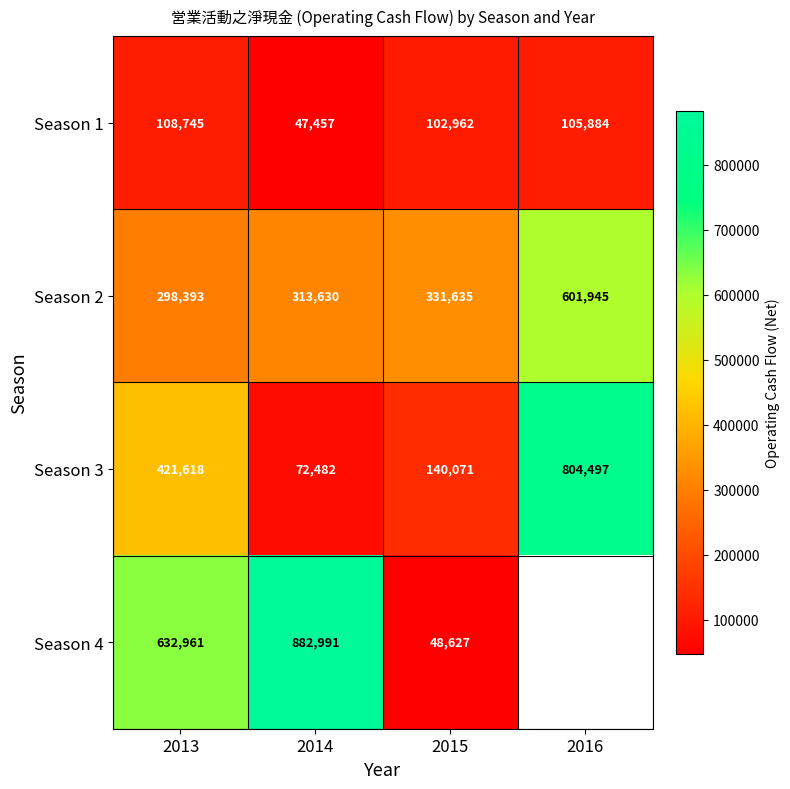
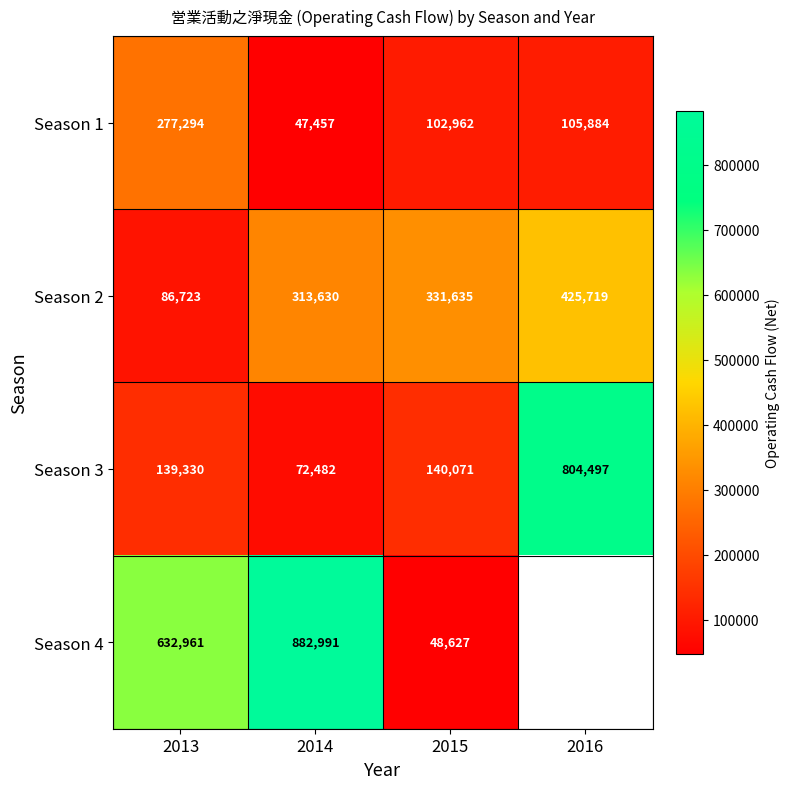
Season 1, 2013: 108,745 -> 277,294
Season 2, 2013: 298,393 -> 86,723
Season 2, 2016: 601,945 -> 425,719
Season 3, 2013: 421,618 -> 139,330
